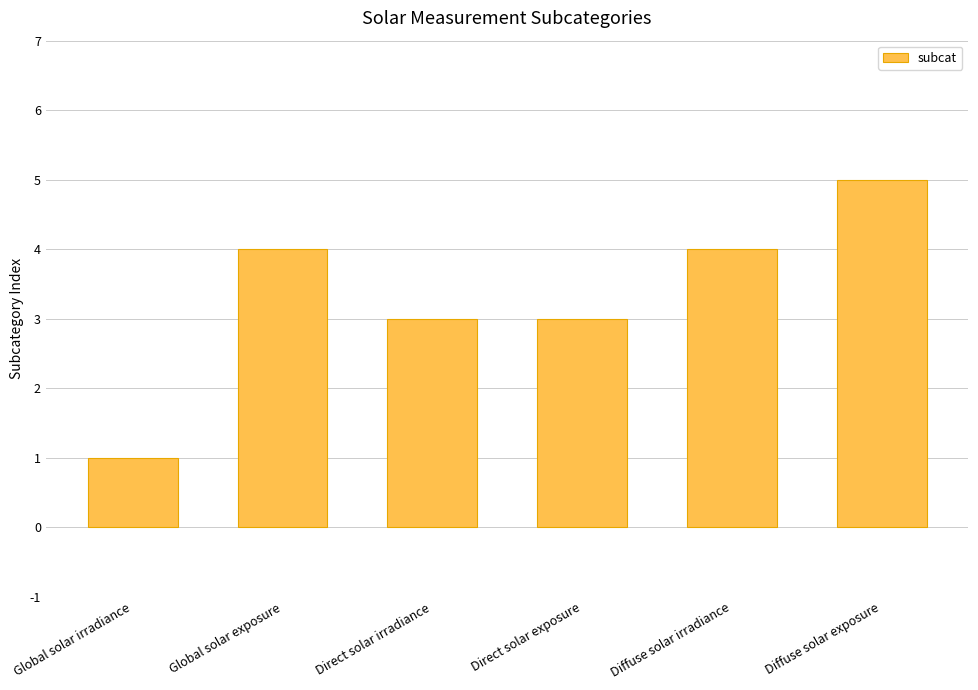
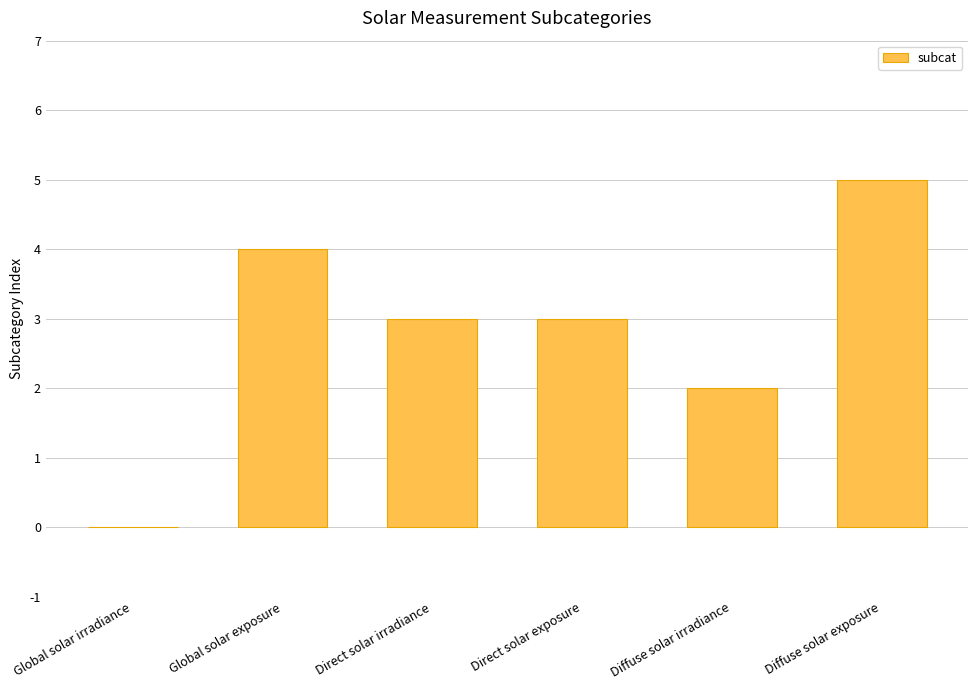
Global solar irradiance: 1 -> 0
Diffuse solar irradiance: 4 -> 2
